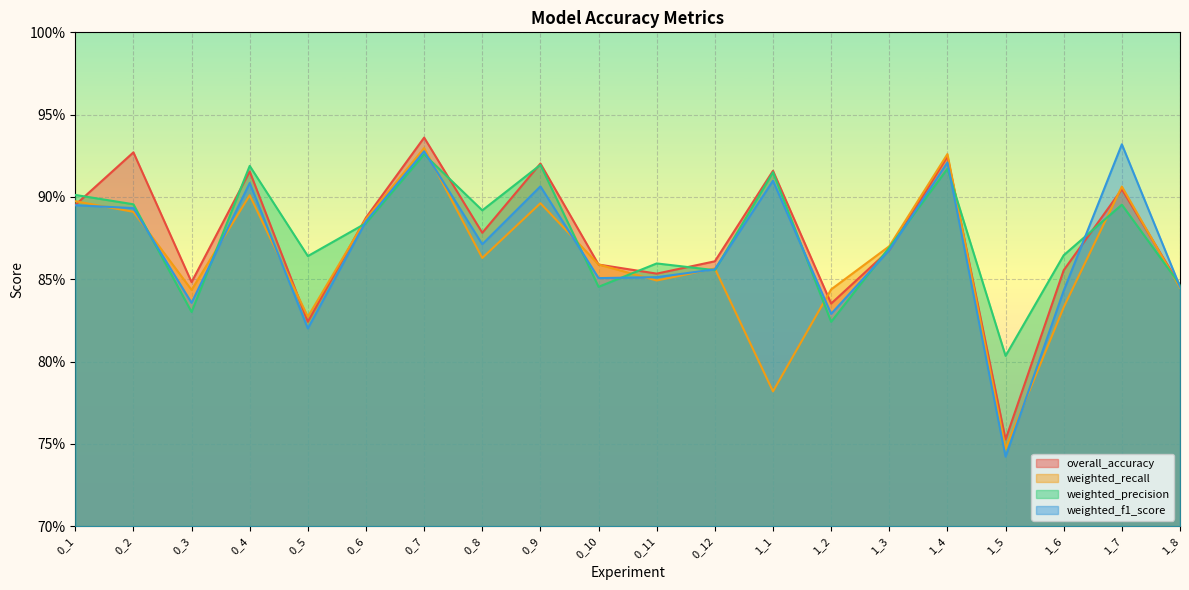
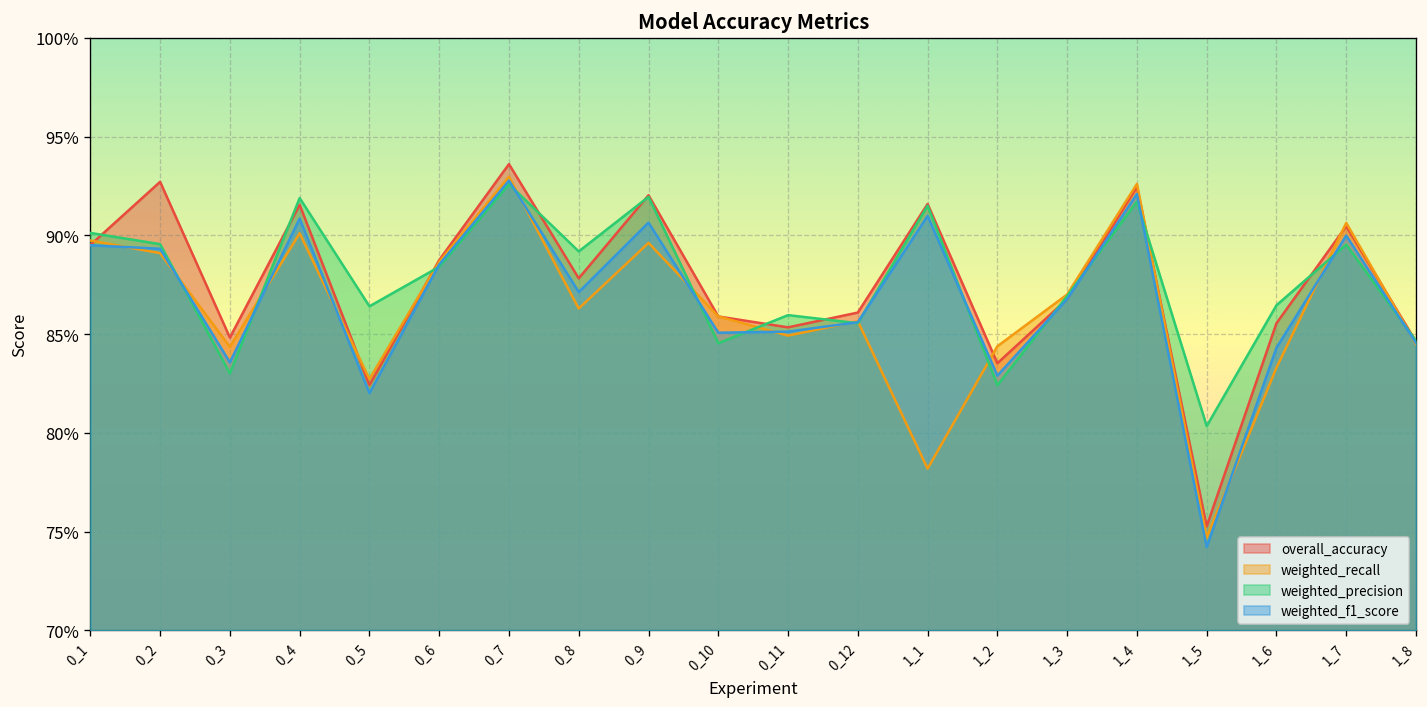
weighted_f1_score, 1_7: 93.2% -> 90.0%
